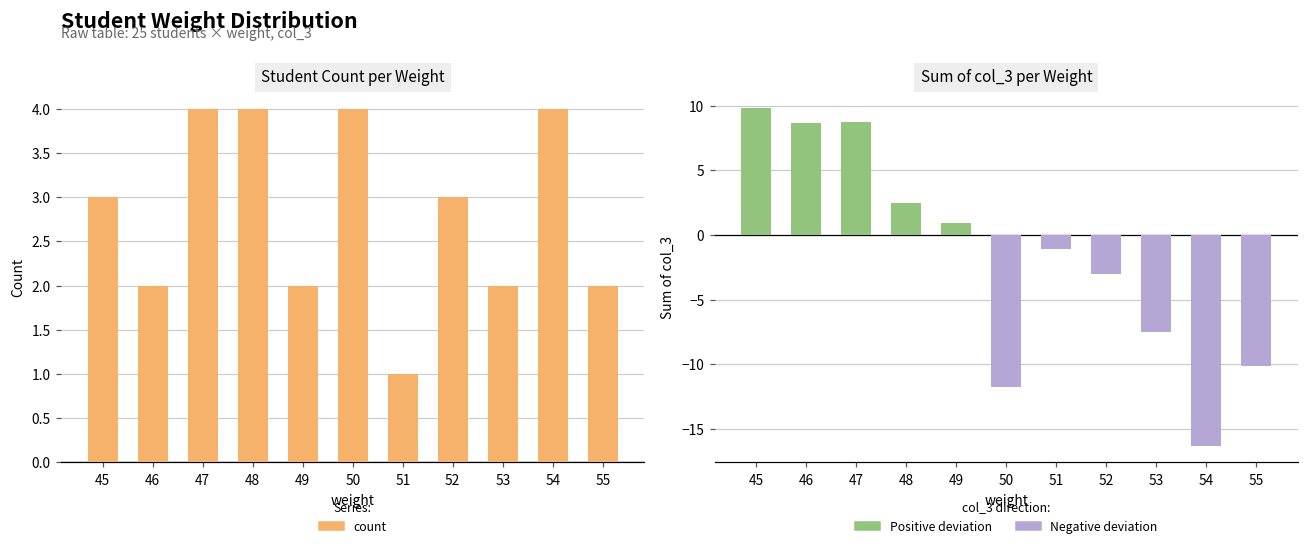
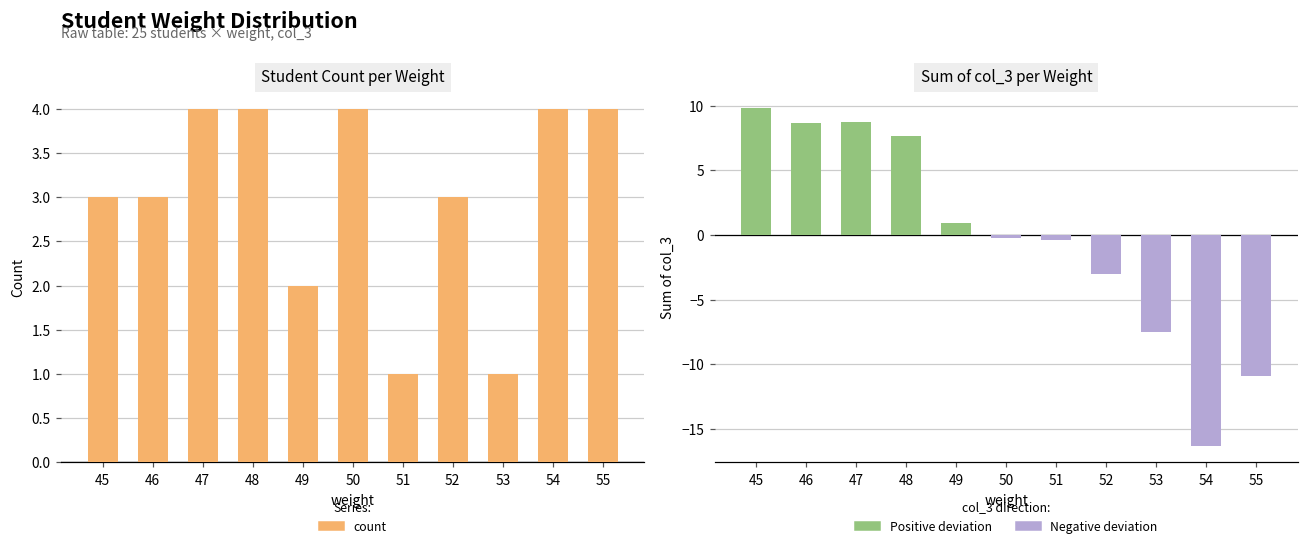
Student Count per Weight, 46: 2 -> 3
Student Count per Weight, 53: 2 -> 1
Student Count per Weight, 55: 2 -> 4
Sum of col_3 per Weight, 48: 2.5 -> 7.7
Sum of col_3 per Weight, 50: -11.8 -> -0.2
Sum of col_3 per Weight, 51: -1.1 -> -0.4
Sum of col_3 per Weight, 55: -10.2 -> -11.0
